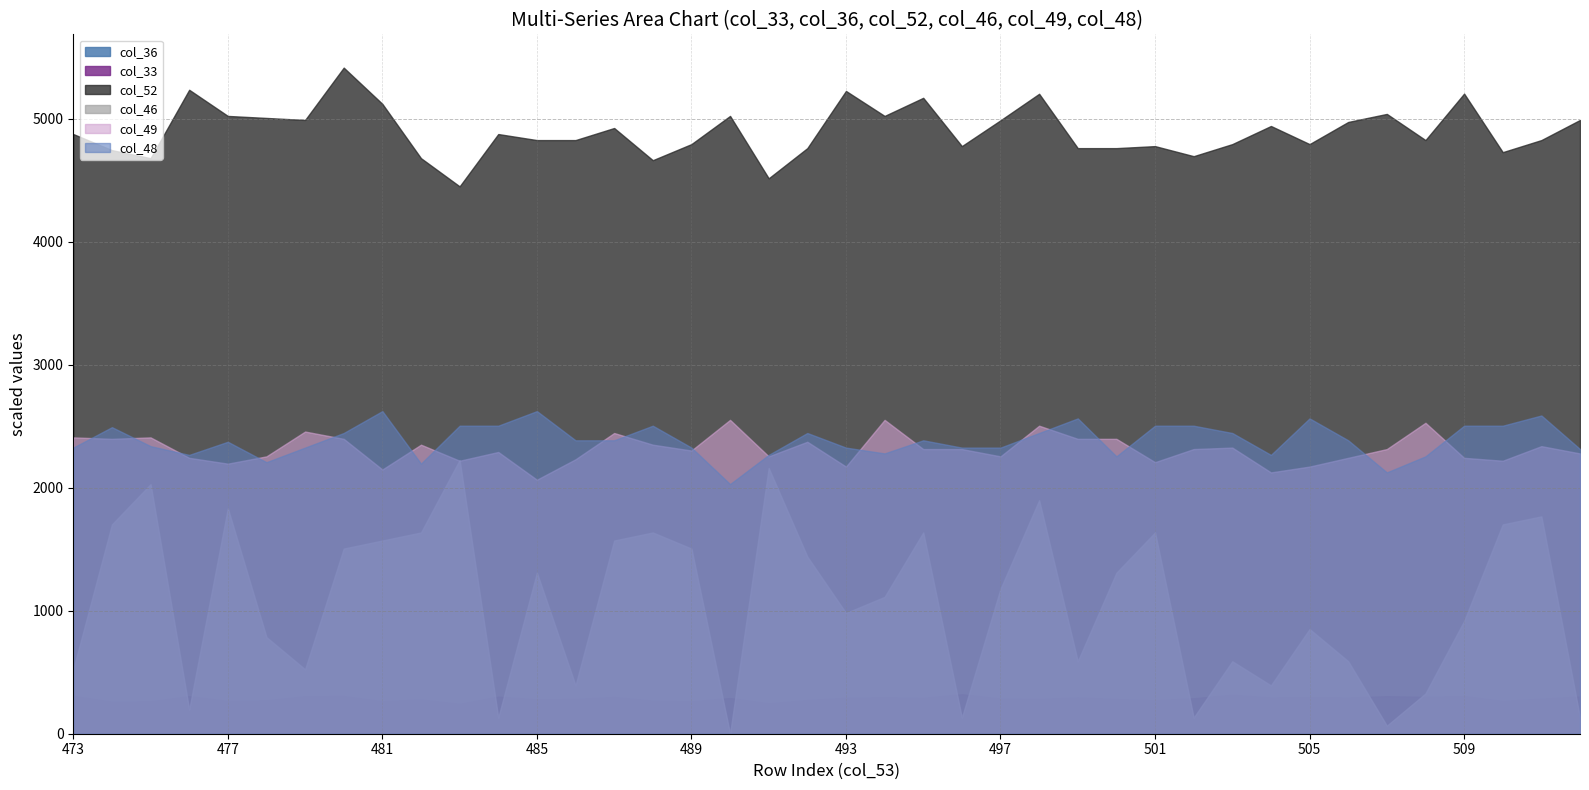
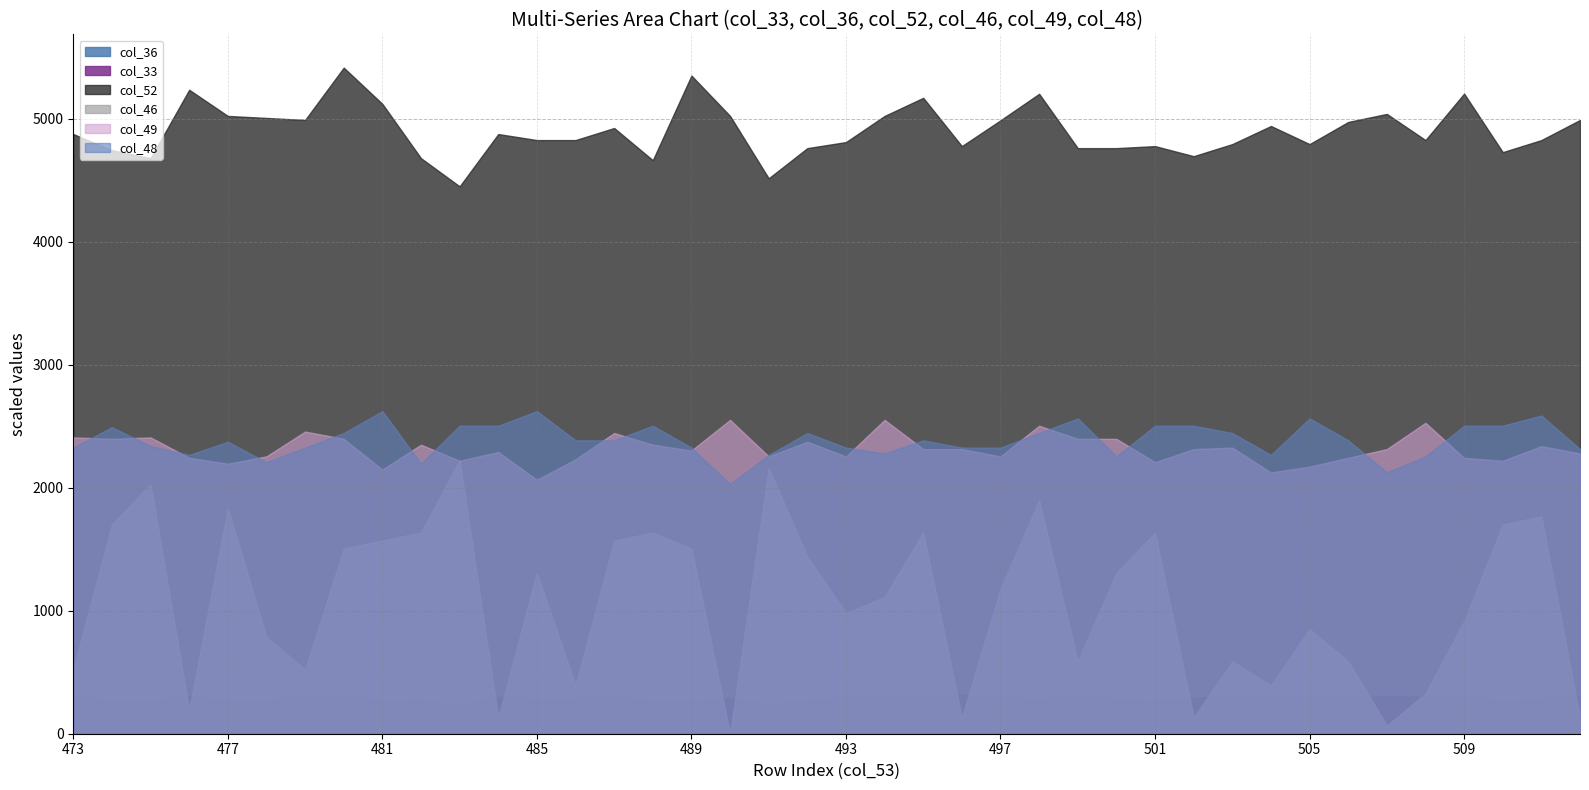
col_52, 489: 4790 -> 5350
col_52, 493: 5230 -> 4810
col_49, 493: 2170 -> 2250
